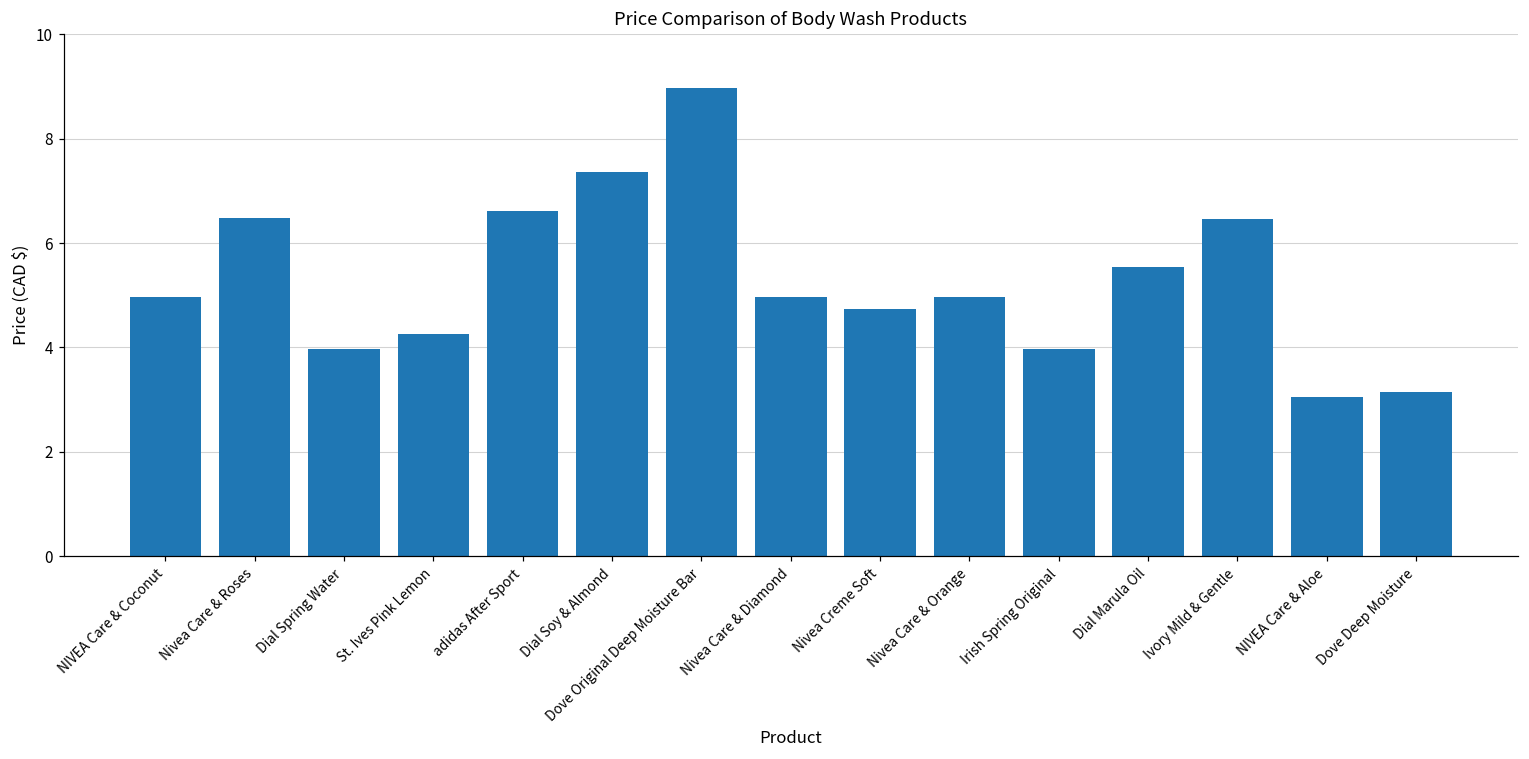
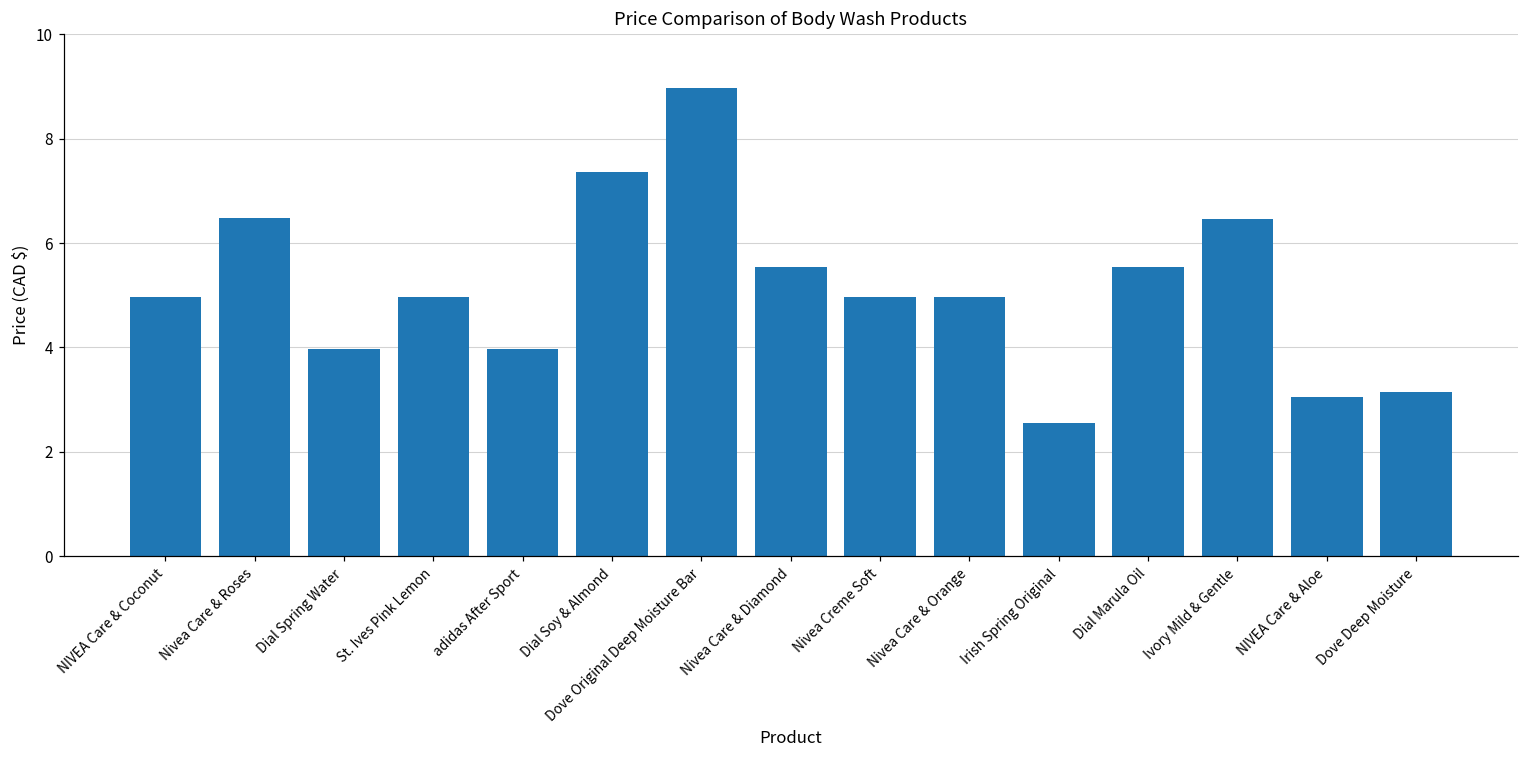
St. Ives Pink Lemon: 4.3 -> 5.0
adidas After Sport: 6.6 -> 4.0
Nivea Care & Diamond: 5.0 -> 5.6
Nivea Creme Soft: 4.7 -> 5.0
Irish Spring Original: 4.0 -> 2.6
